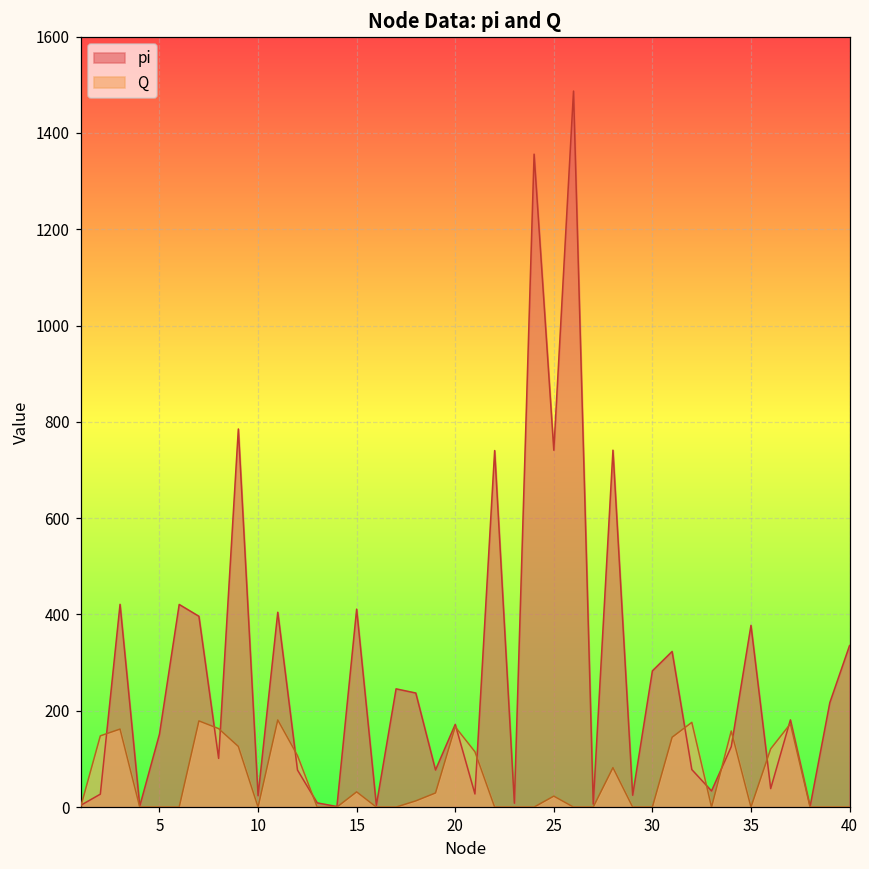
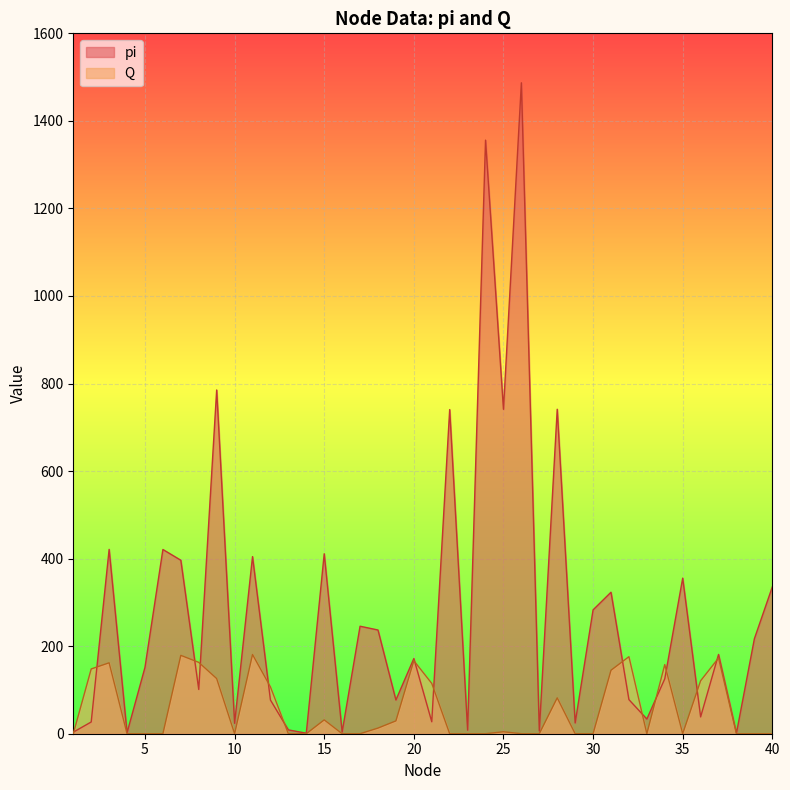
Q, 25: 20 -> 0
pi, 35: 380 -> 360
